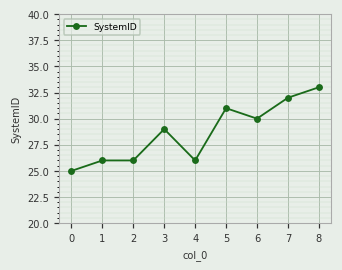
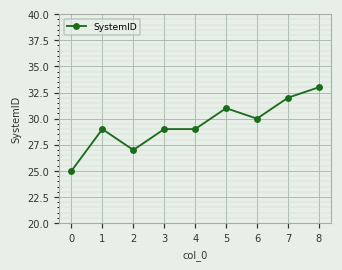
1: 26 -> 29
2: 26 -> 27
4: 26 -> 29
